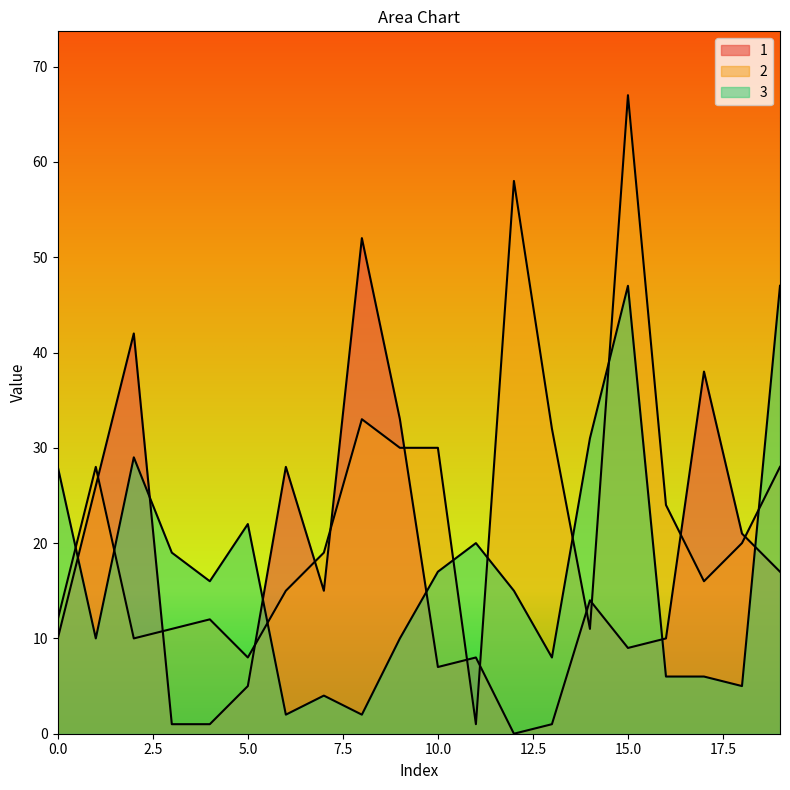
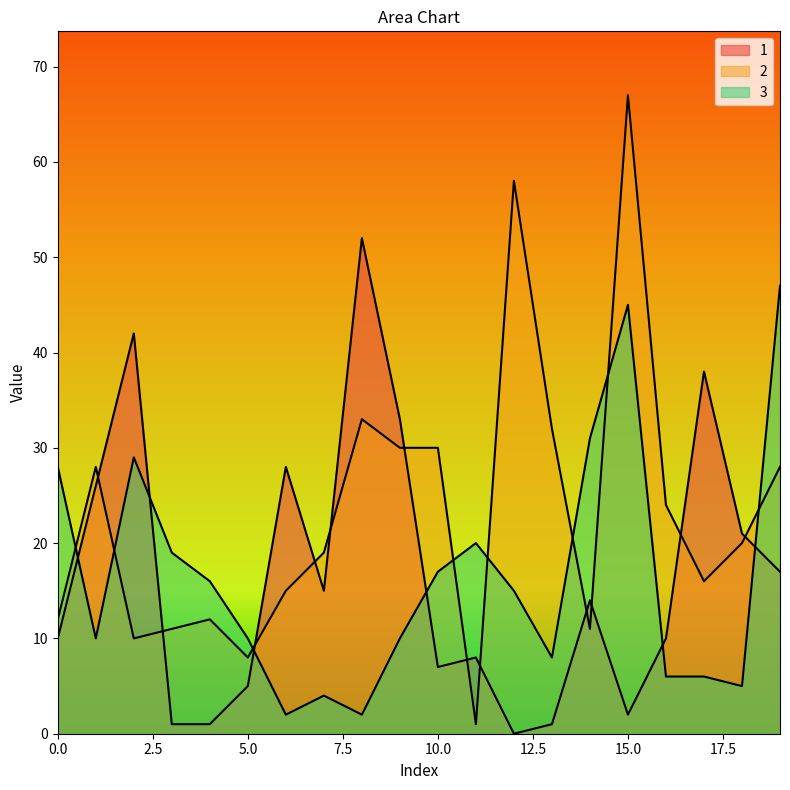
3, 5.0: 22 -> 10
1, 15.0: 9 -> 2
3, 15.0: 47 -> 45
